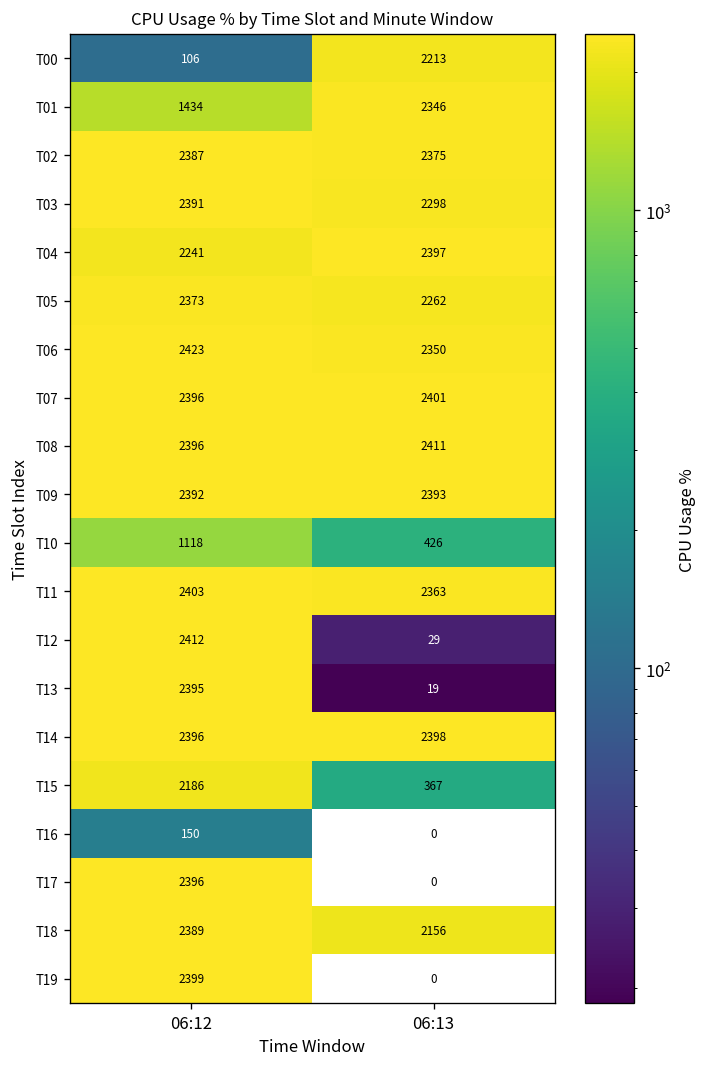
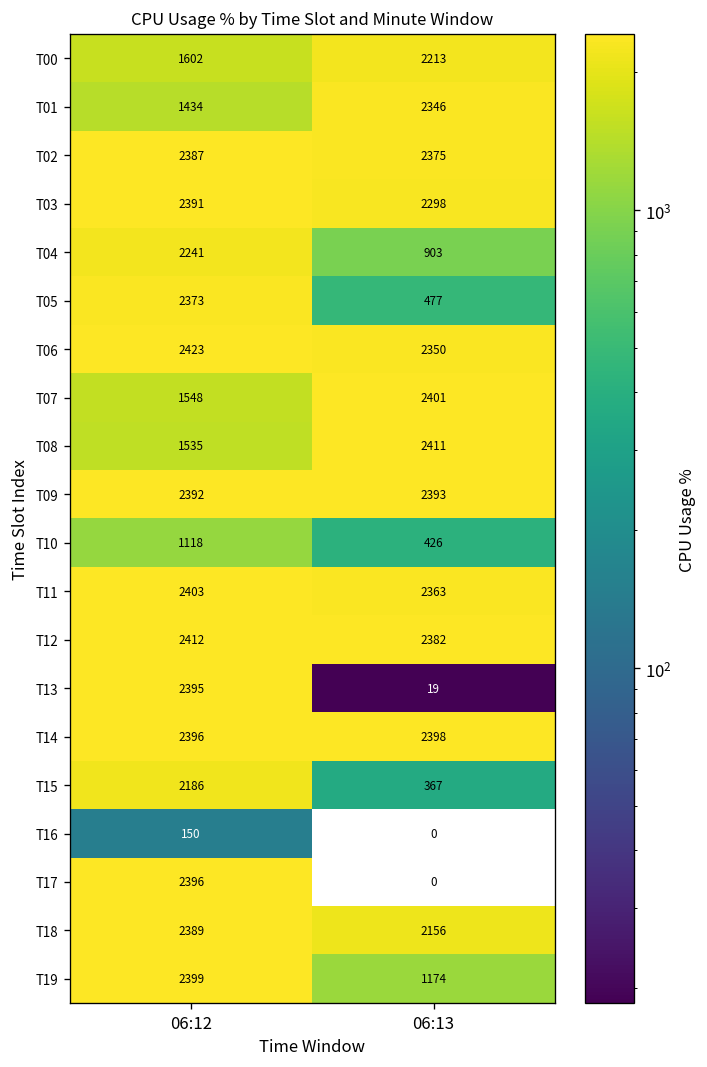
T00, 06:12: 106 -> 1602
T04, 06:13: 2397 -> 903
T05, 06:13: 2262 -> 477
T07, 06:12: 2396 -> 1548
T08, 06:12: 2396 -> 1535
T12, 06:13: 29 -> 2382
T19, 06:13: 0 -> 1174
